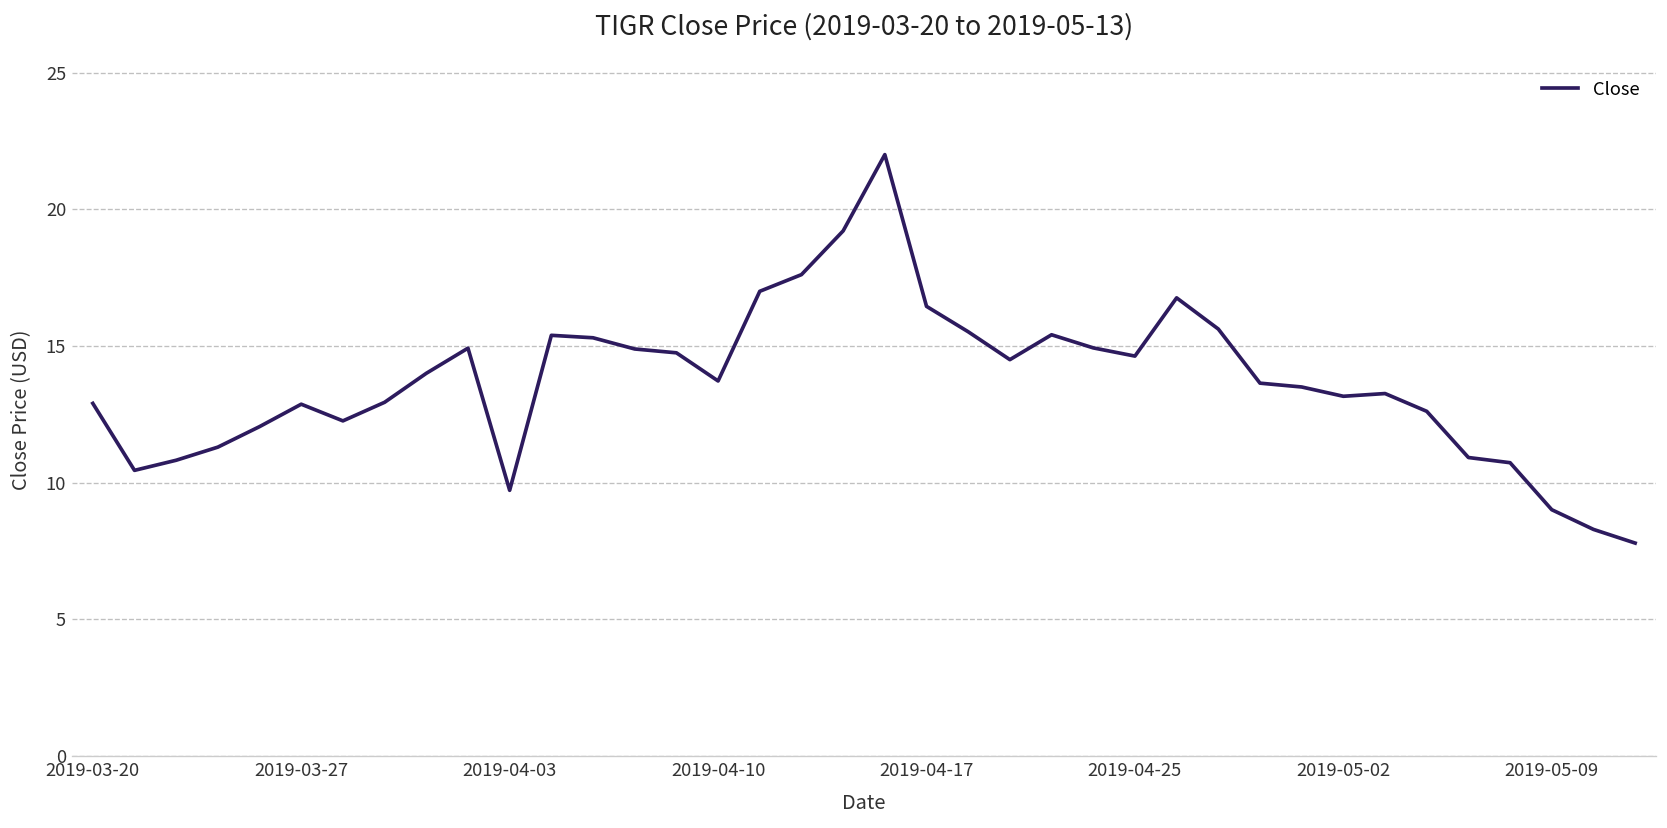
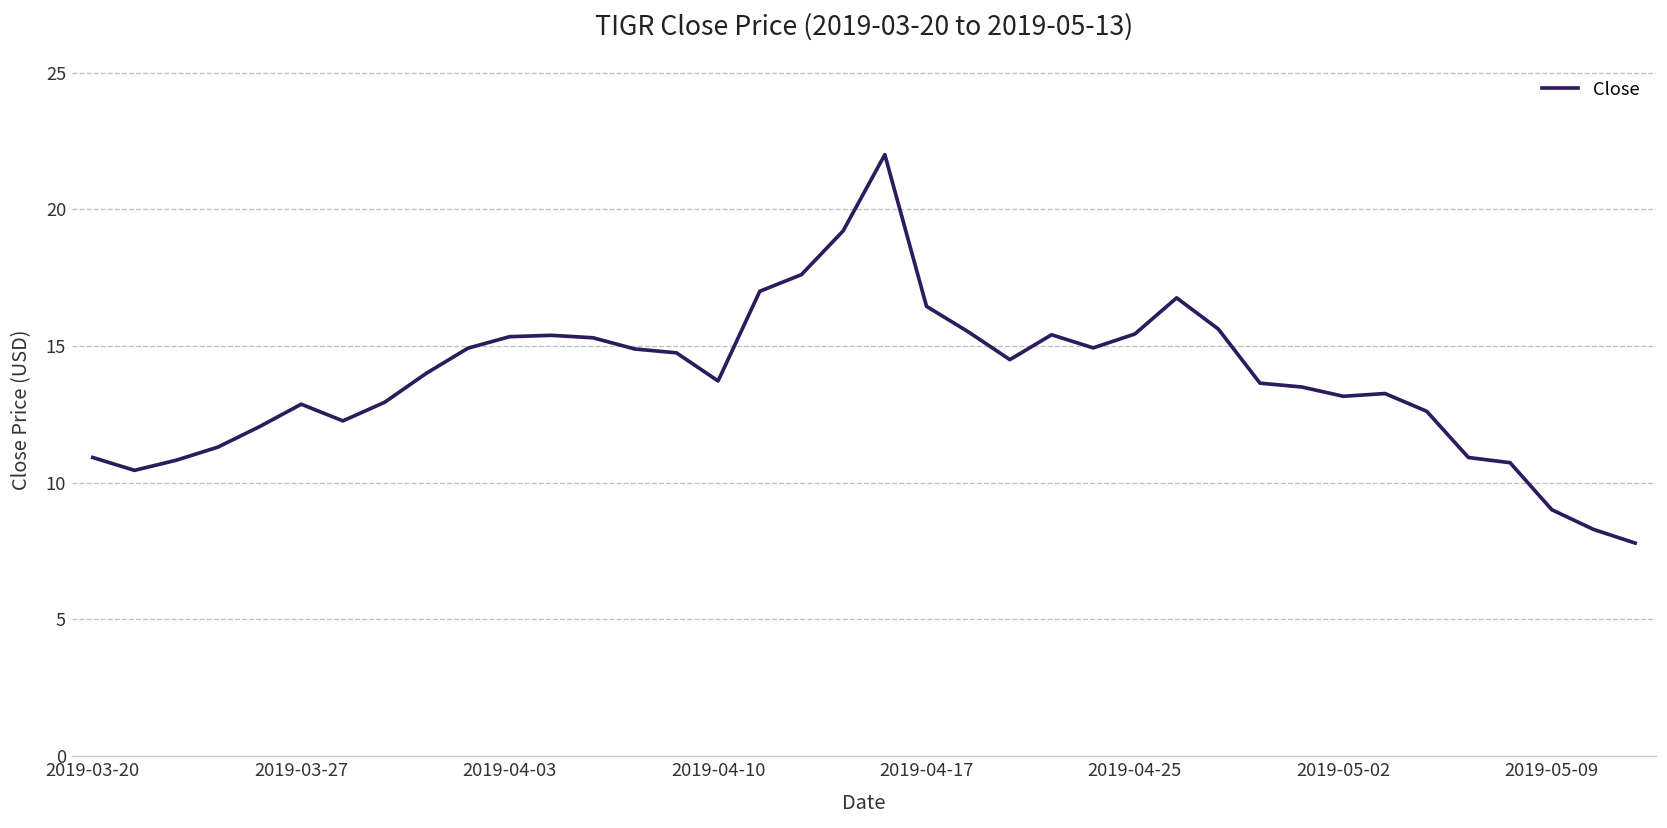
2019-03-20: 12.9 -> 10.9
2019-04-03: 9.7 -> 15.3
2019-04-25: 14.6 -> 15.4
